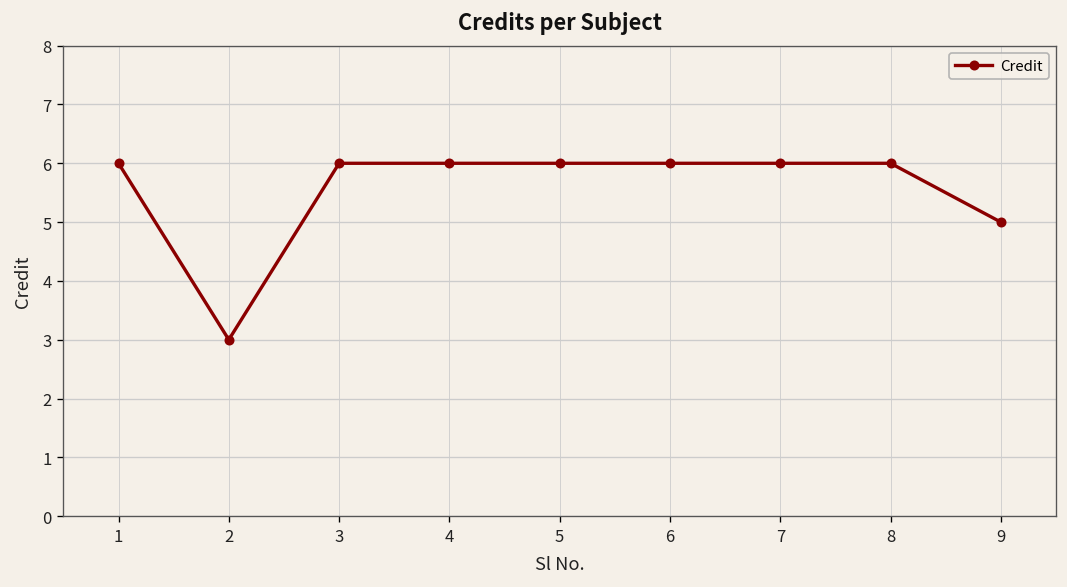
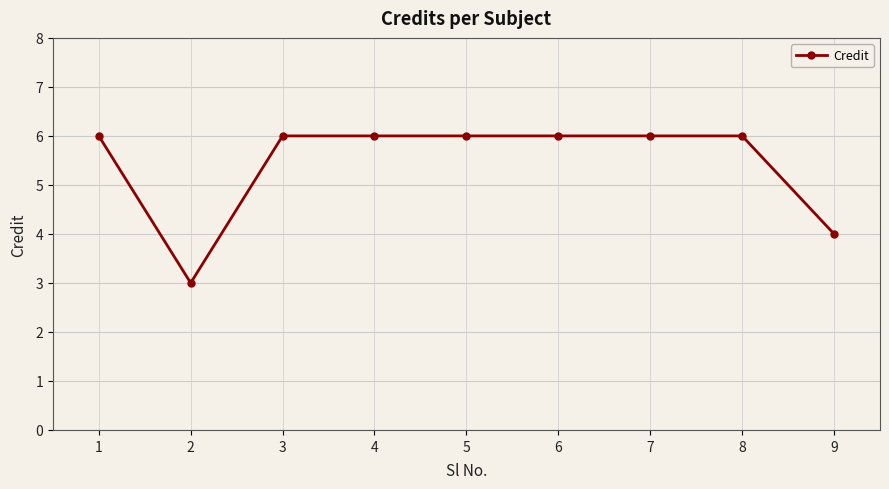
9: 5 -> 4
